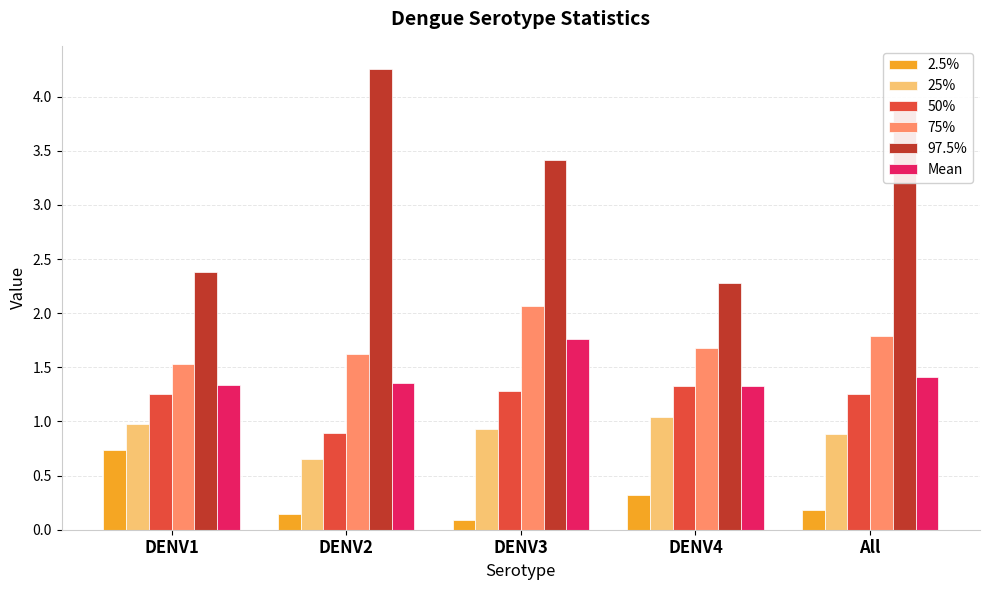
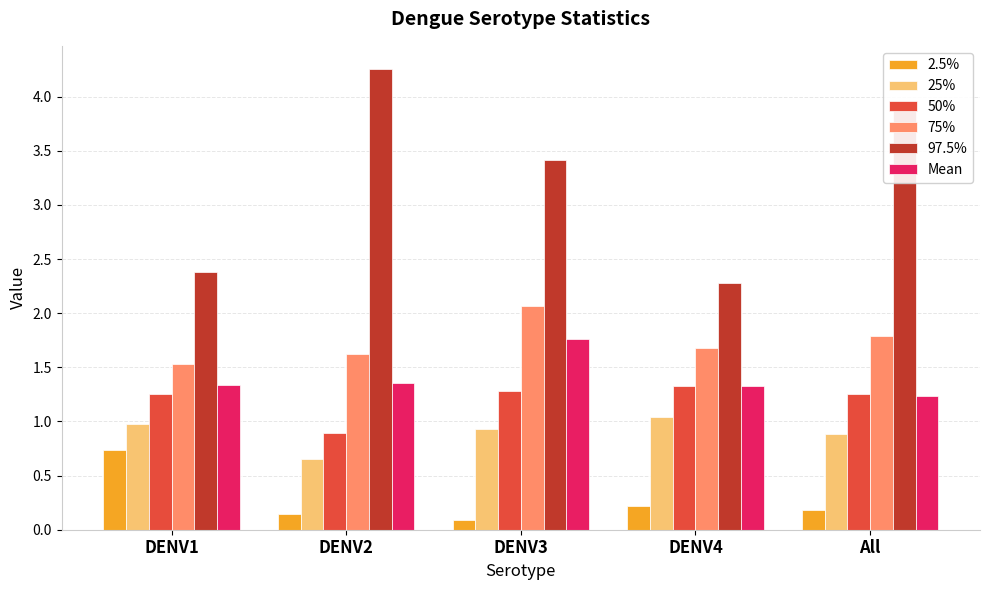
2.5%, DENV4: 0.32 -> 0.22
Mean, All: 1.41 -> 1.23
